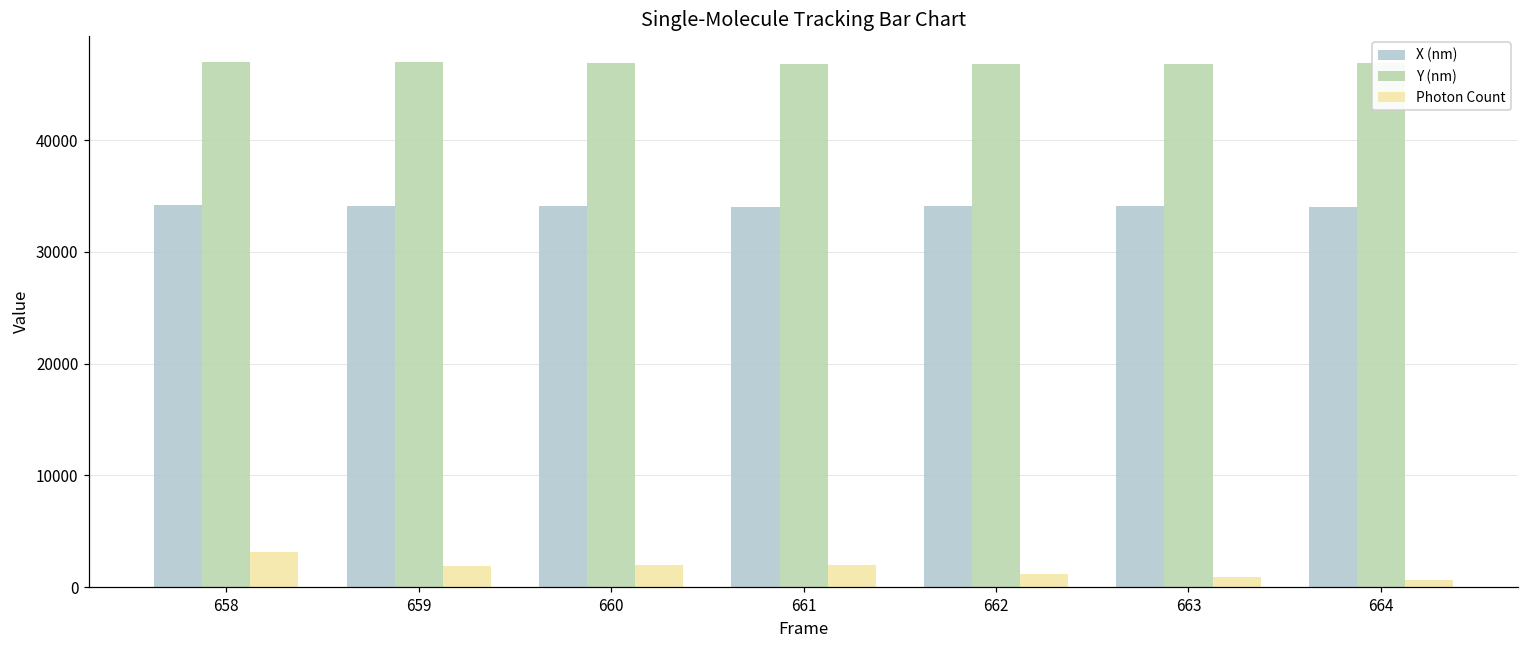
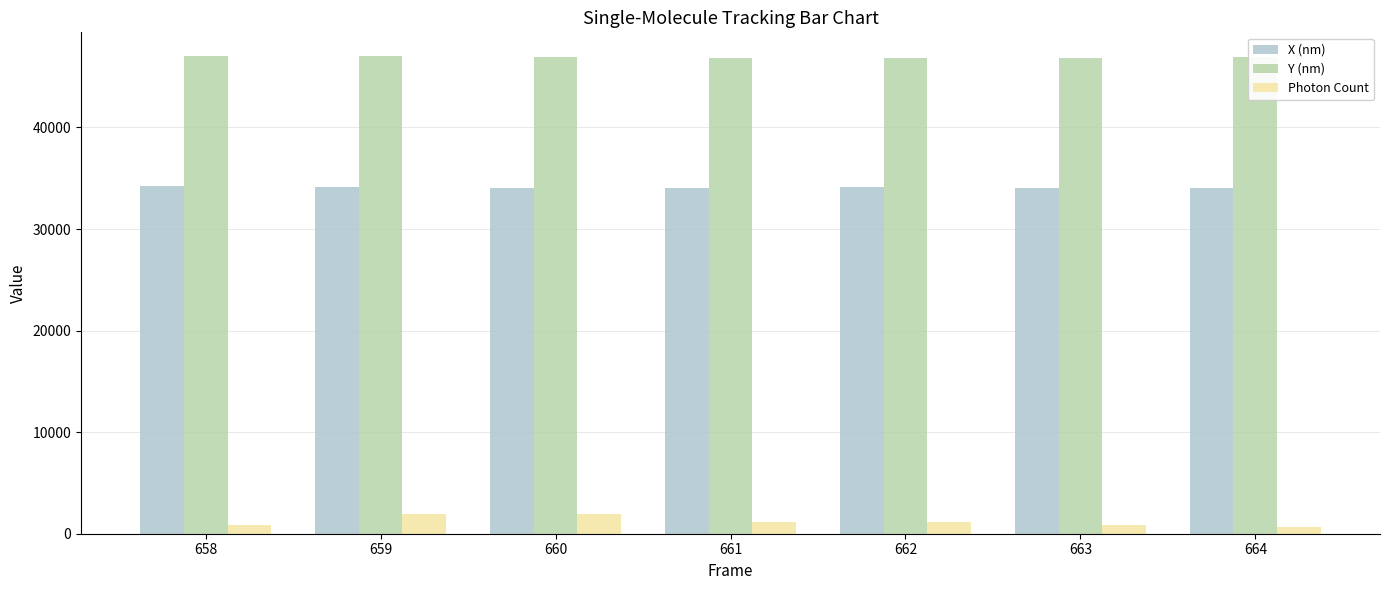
Photon Count, 658: 3200 -> 900
Photon Count, 661: 2000 -> 1200
